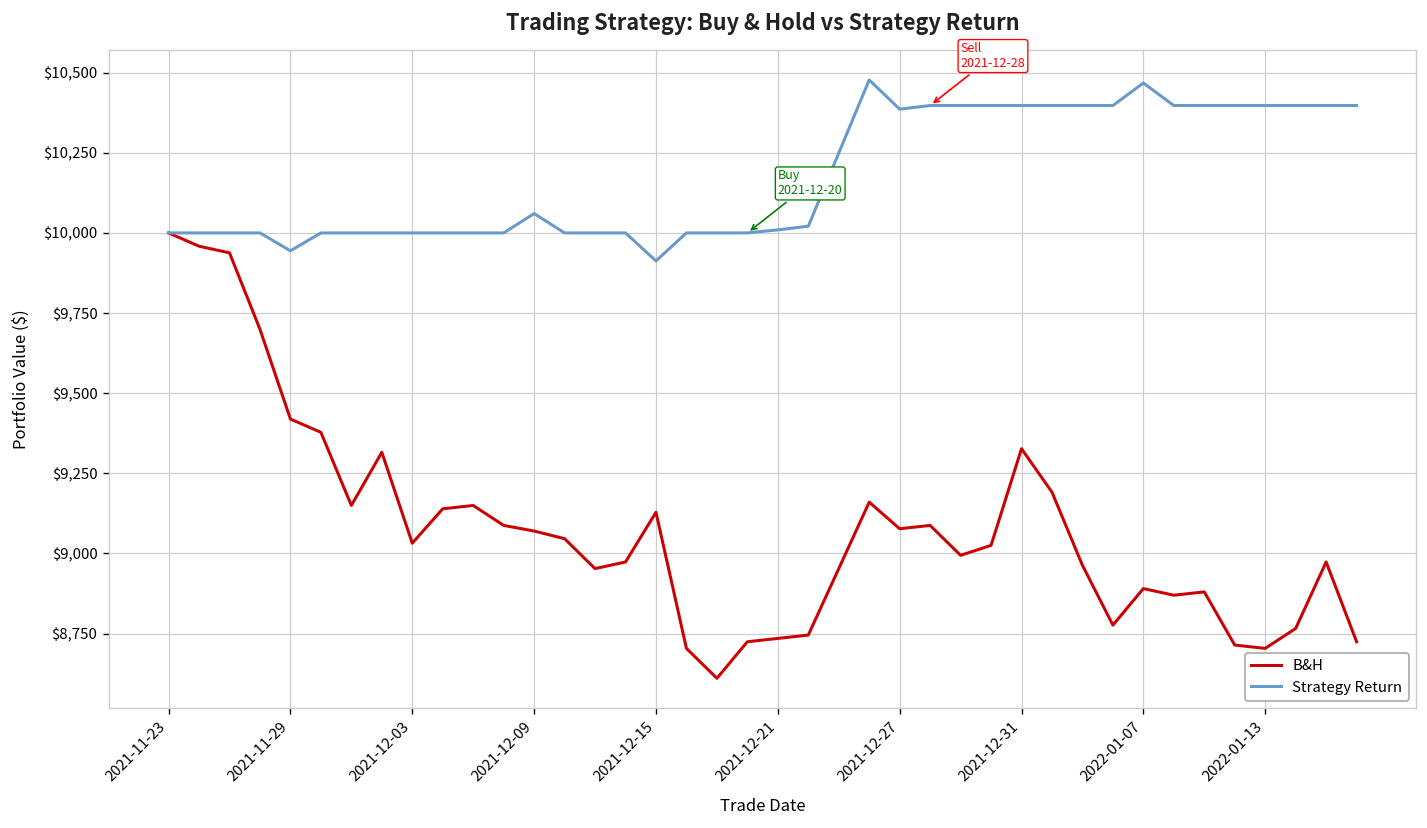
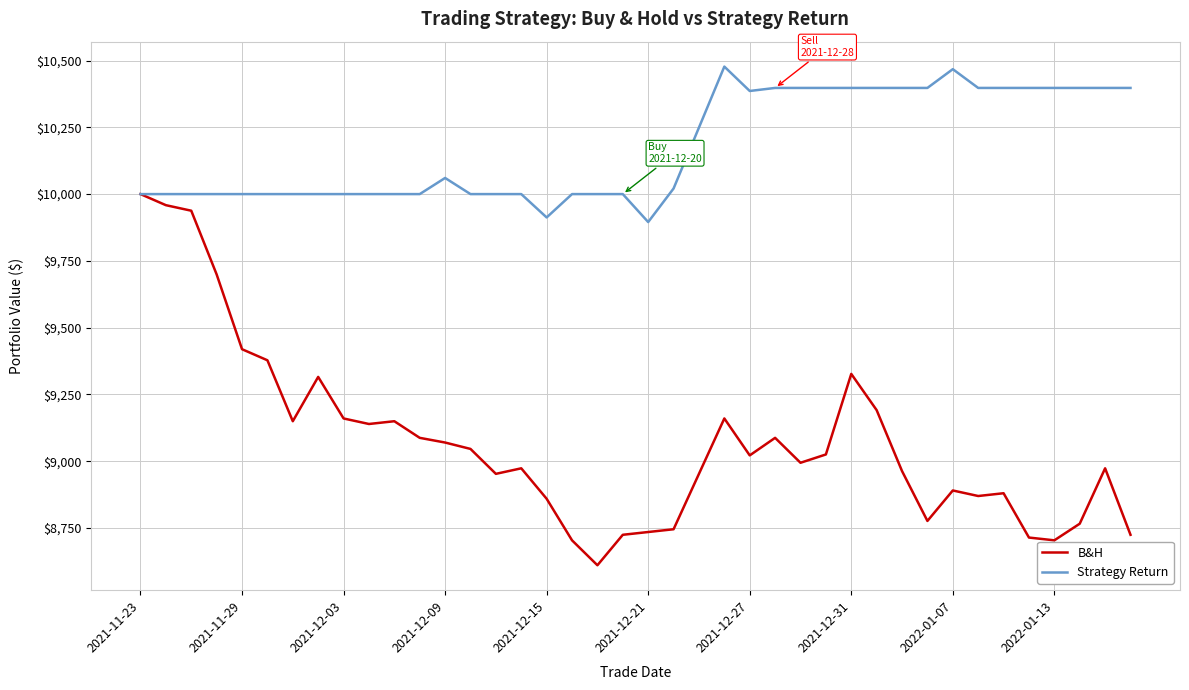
Strategy Return, 2021-11-29: $9,940 -> $10,000
B&H, 2021-12-03: $9,030 -> $9,160
B&H, 2021-12-15: $9,130 -> $8,860
Strategy Return, 2021-12-21: $10,010 -> $9,900
B&H, 2021-12-27: $9,080 -> $9,020
